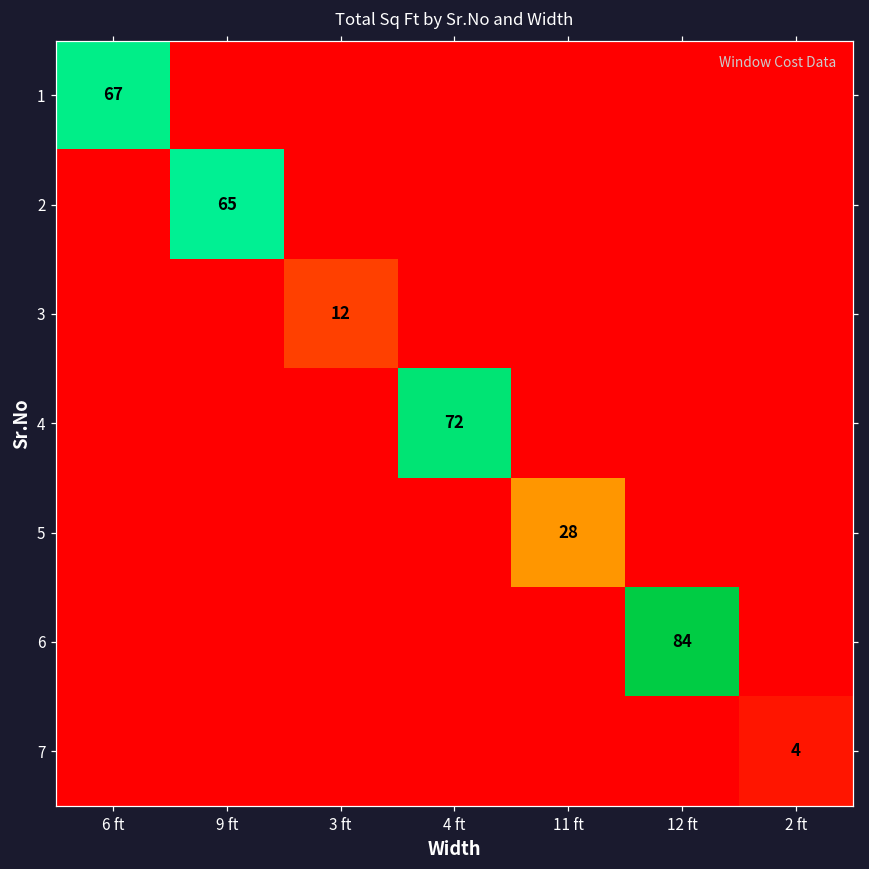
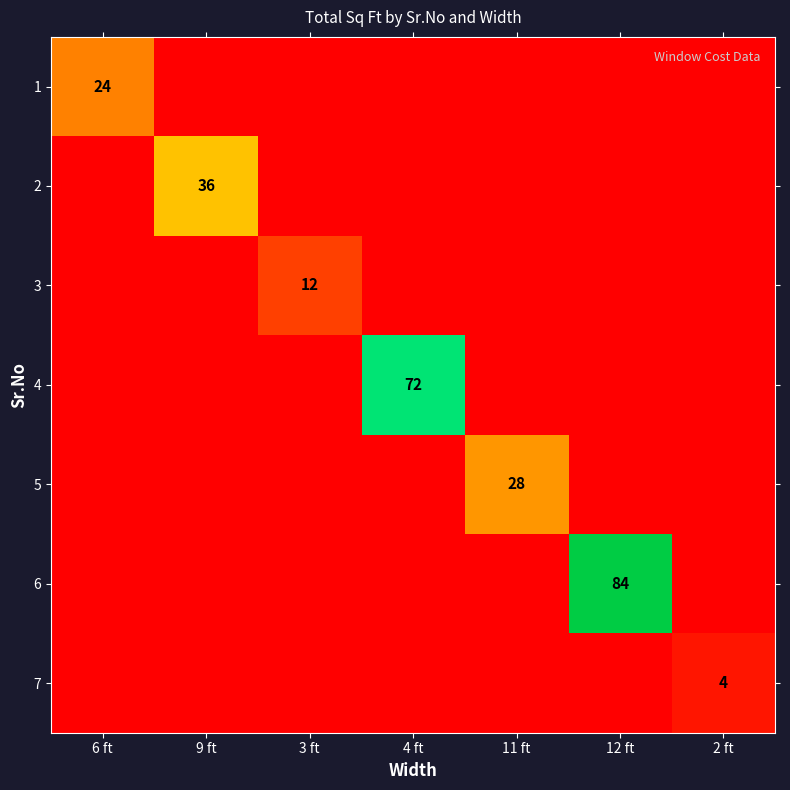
1, 6 ft: 67 -> 24
2, 9 ft: 65 -> 36
